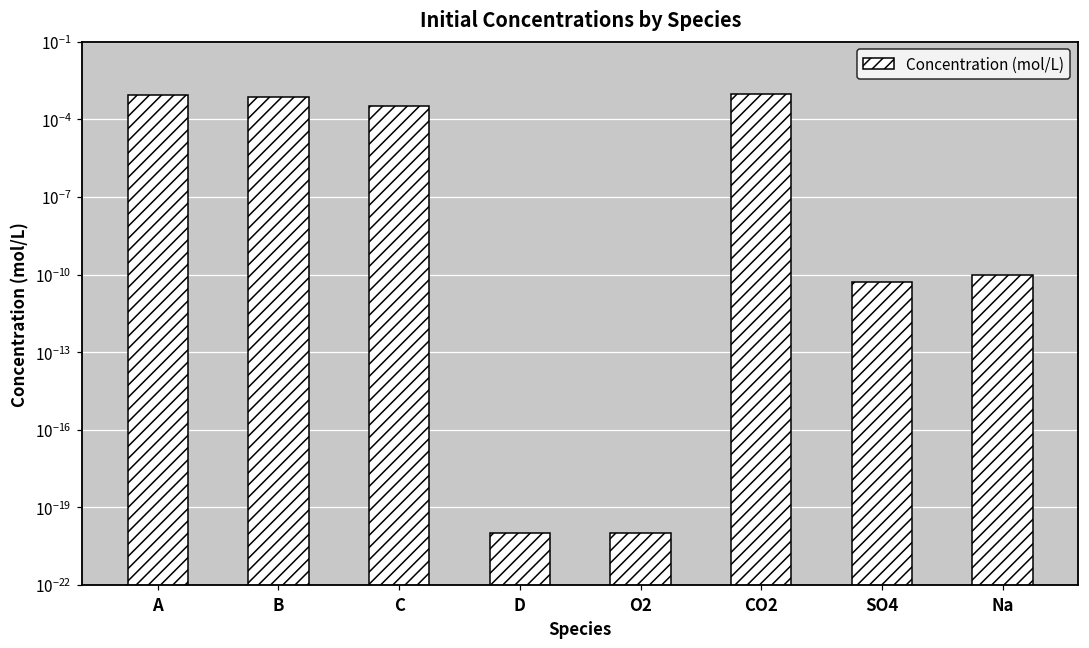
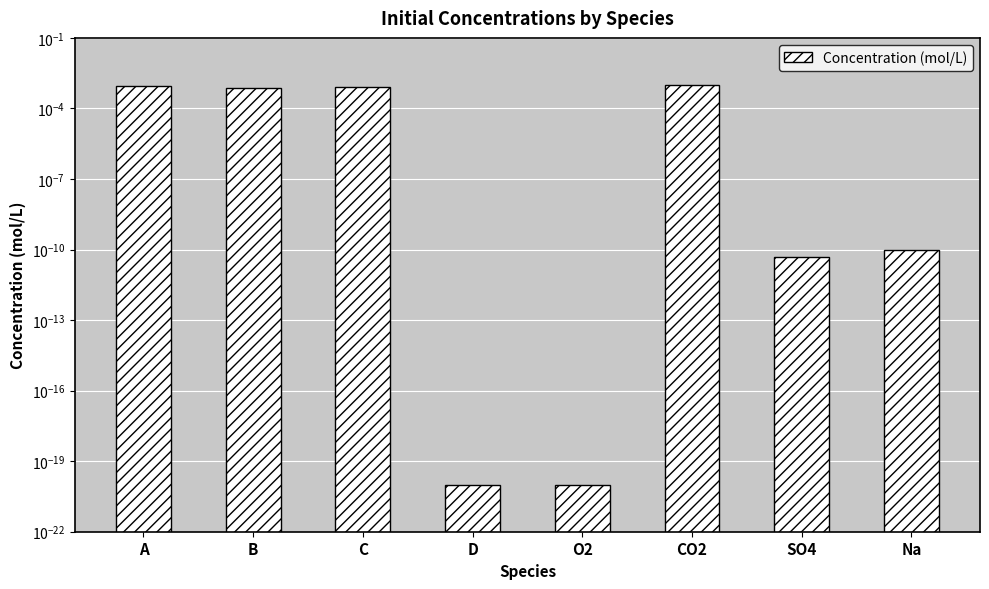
C: 0.0003 -> 0.0008
